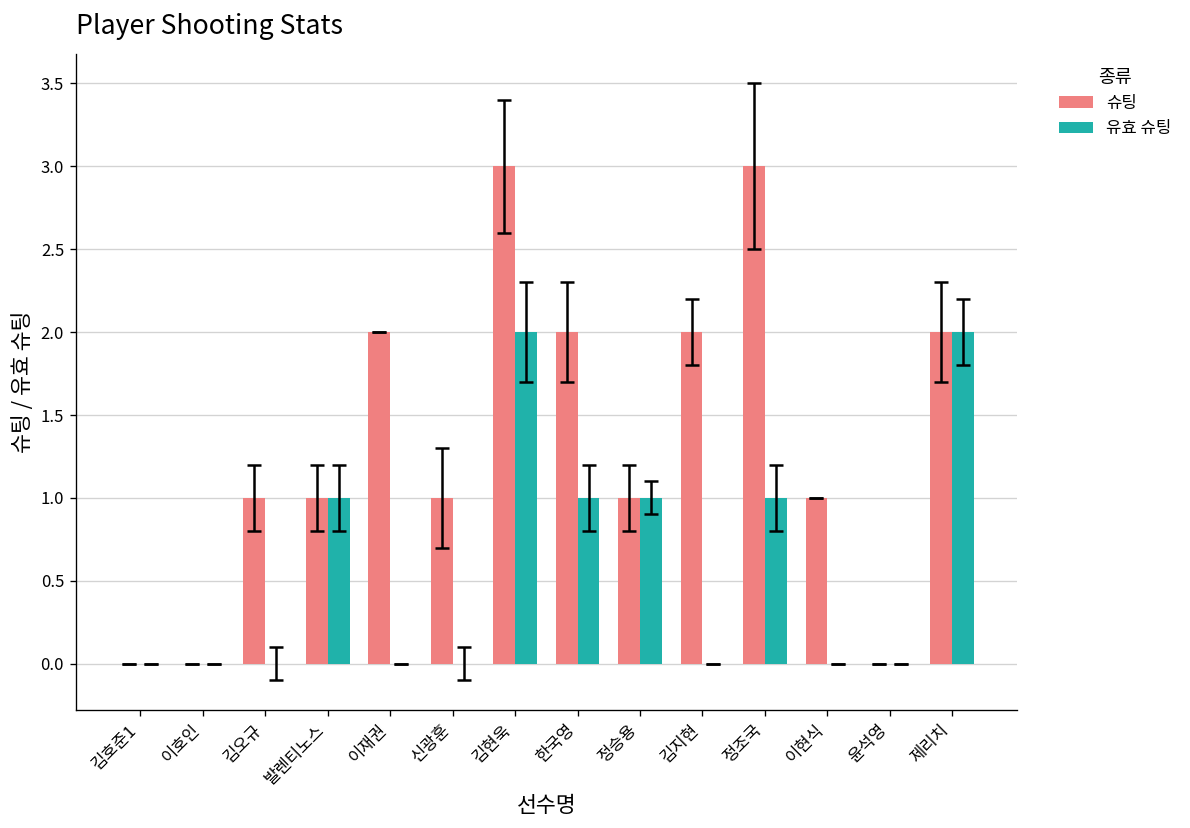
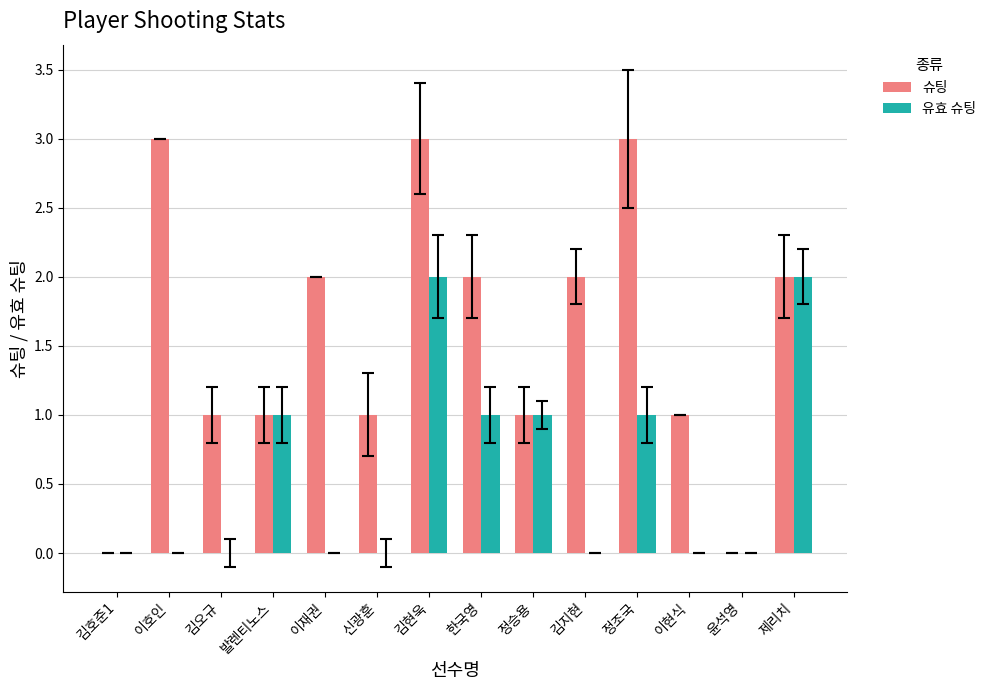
슈팅, 이호인: 0 -> 3
